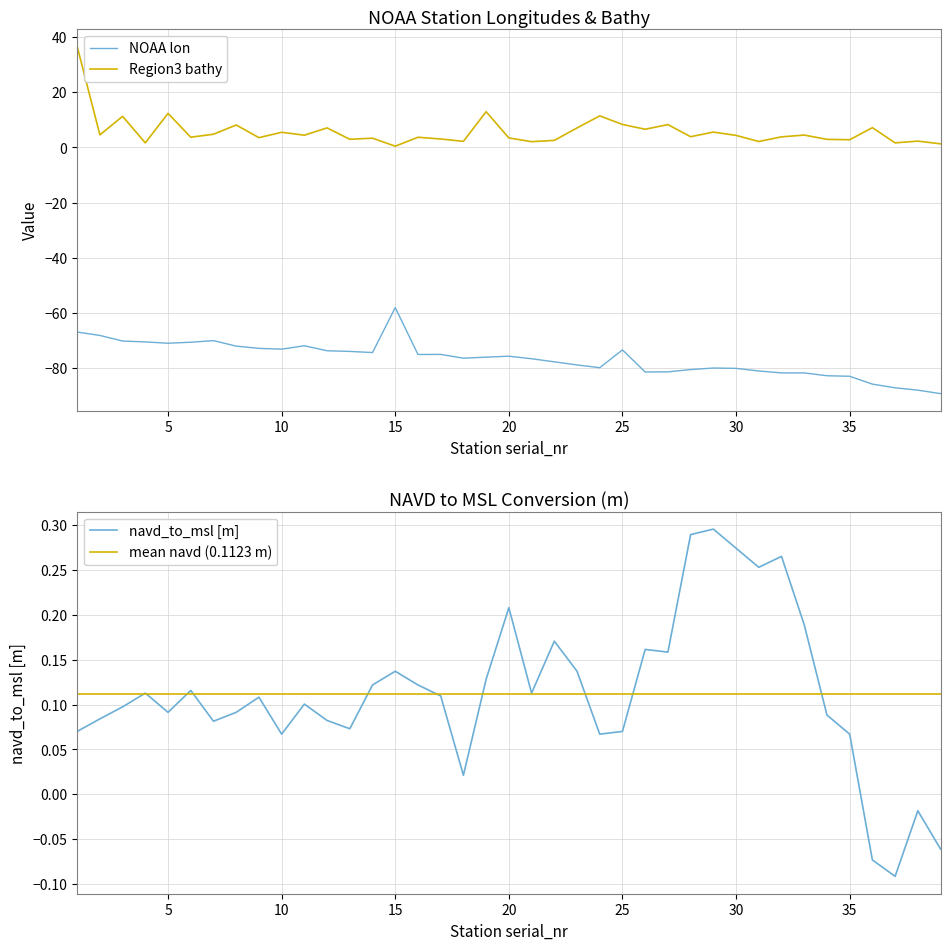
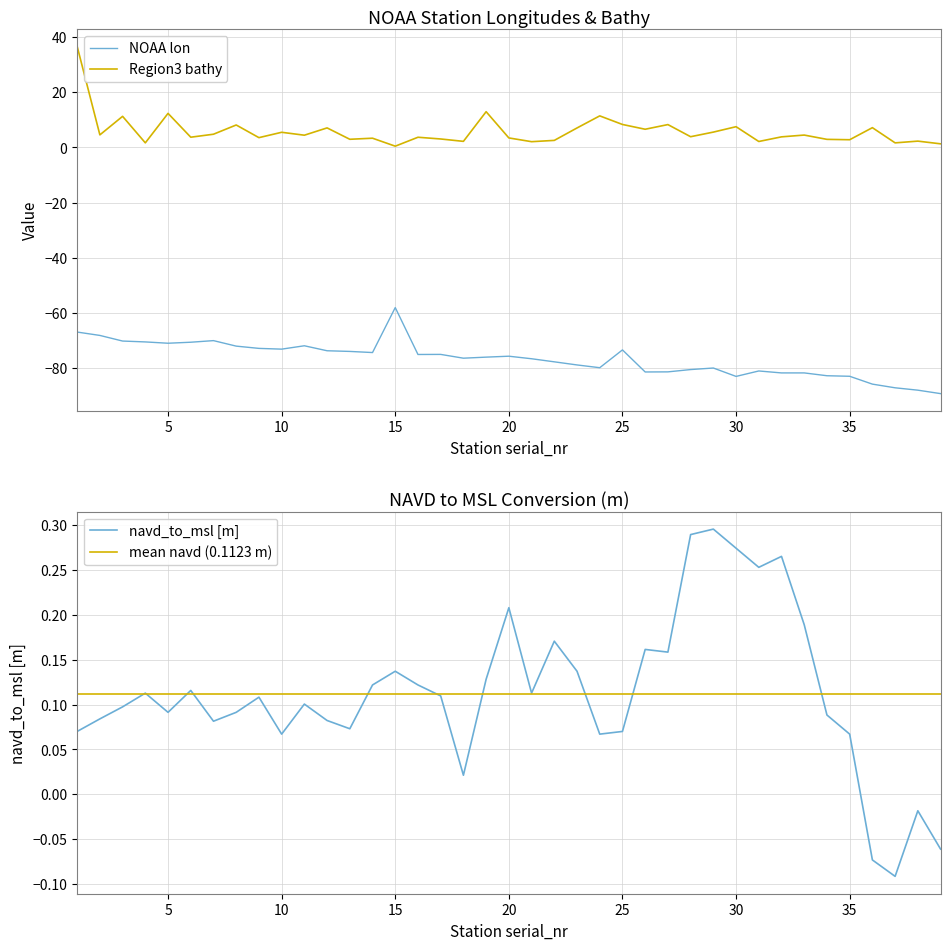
NOAA Station Longitudes & Bathy, NOAA lon, 30: -80 -> -83
NOAA Station Longitudes & Bathy, Region3 bathy, 30: 4 -> 8
